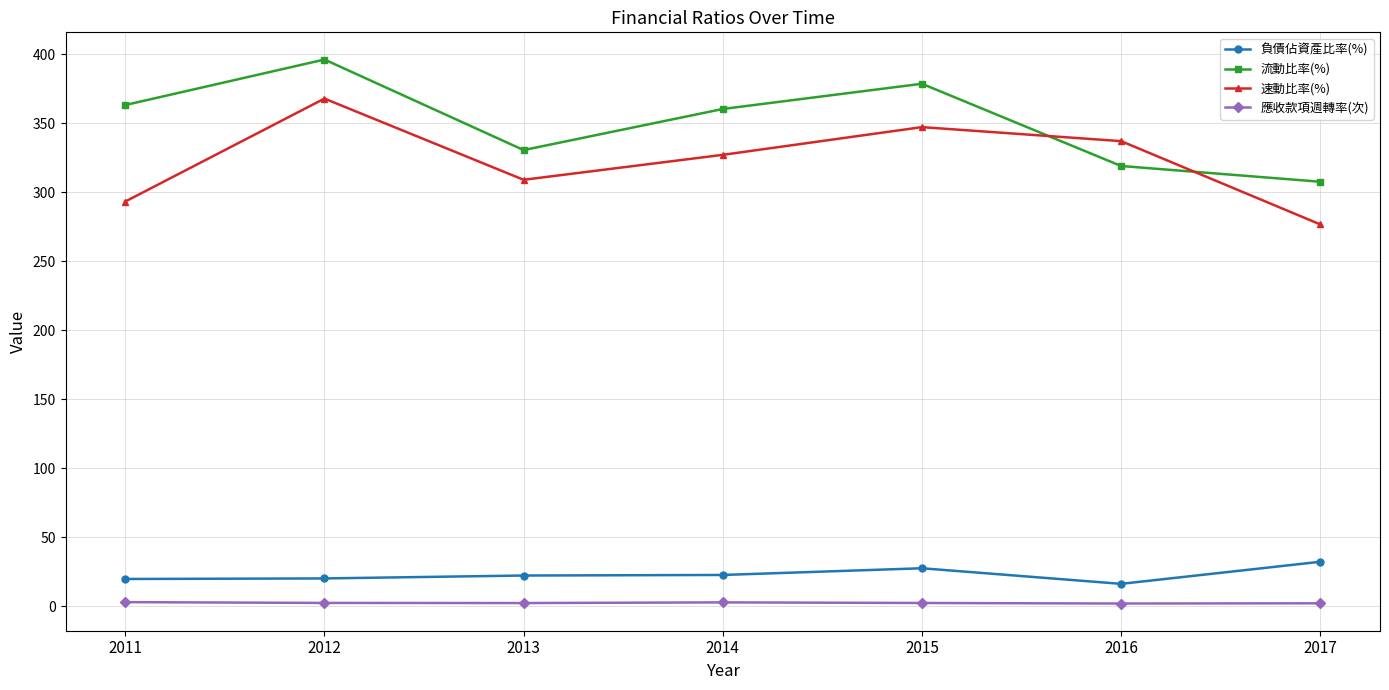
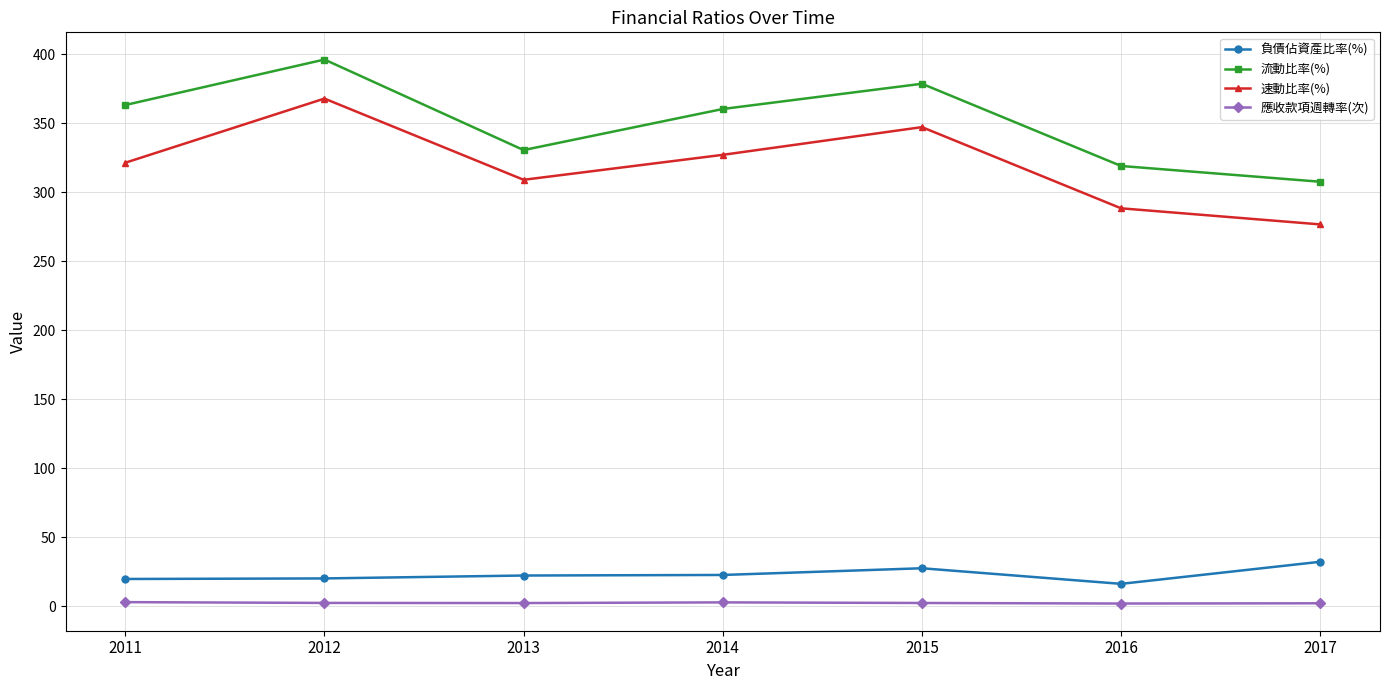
速動比率(%), 2011: 293 -> 322
速動比率(%), 2016: 337 -> 288
